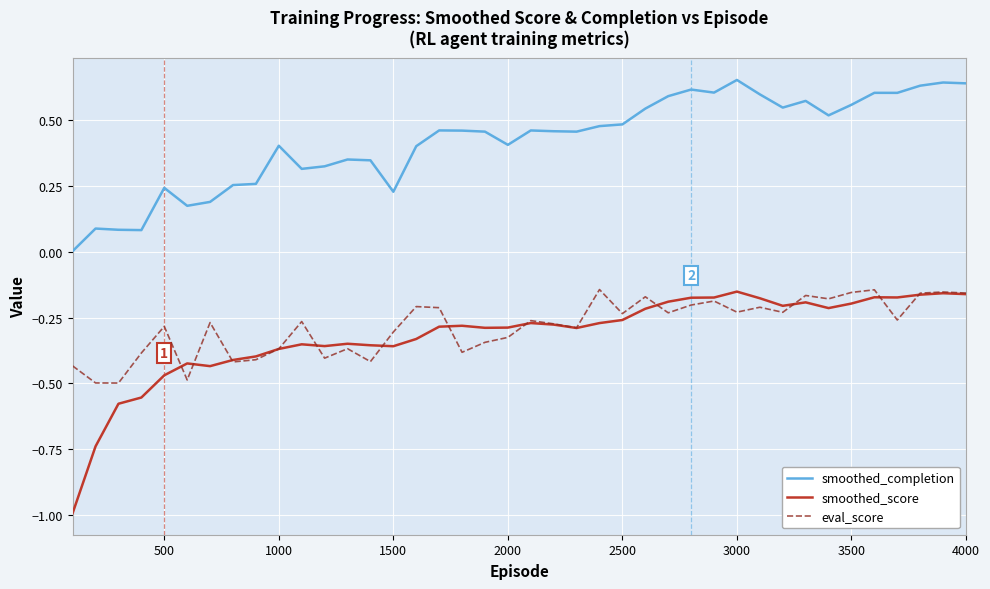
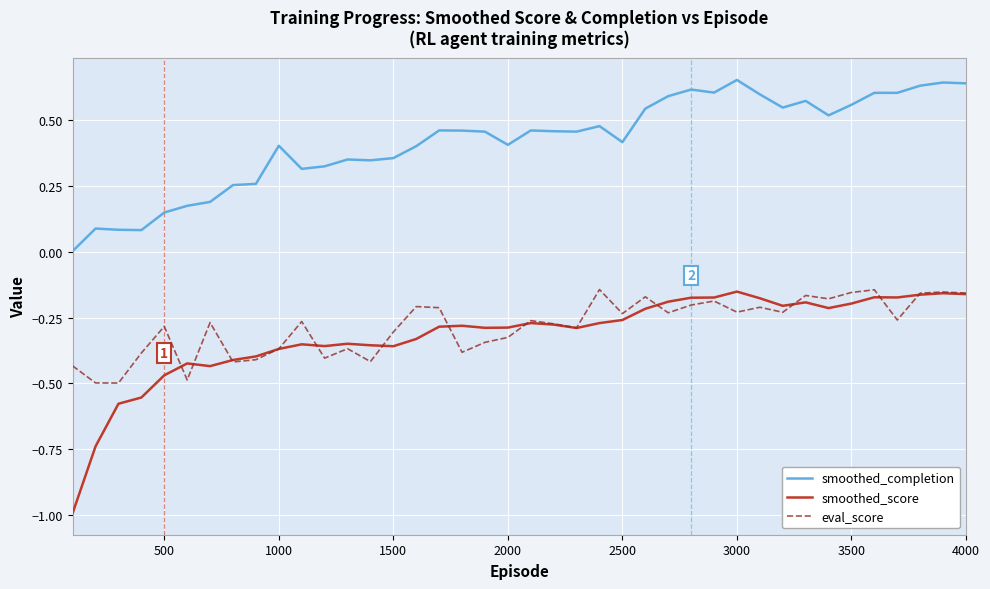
smoothed_completion, 500: 0.24 -> 0.15
smoothed_completion, 1500: 0.23 -> 0.36
smoothed_completion, 2500: 0.48 -> 0.42
